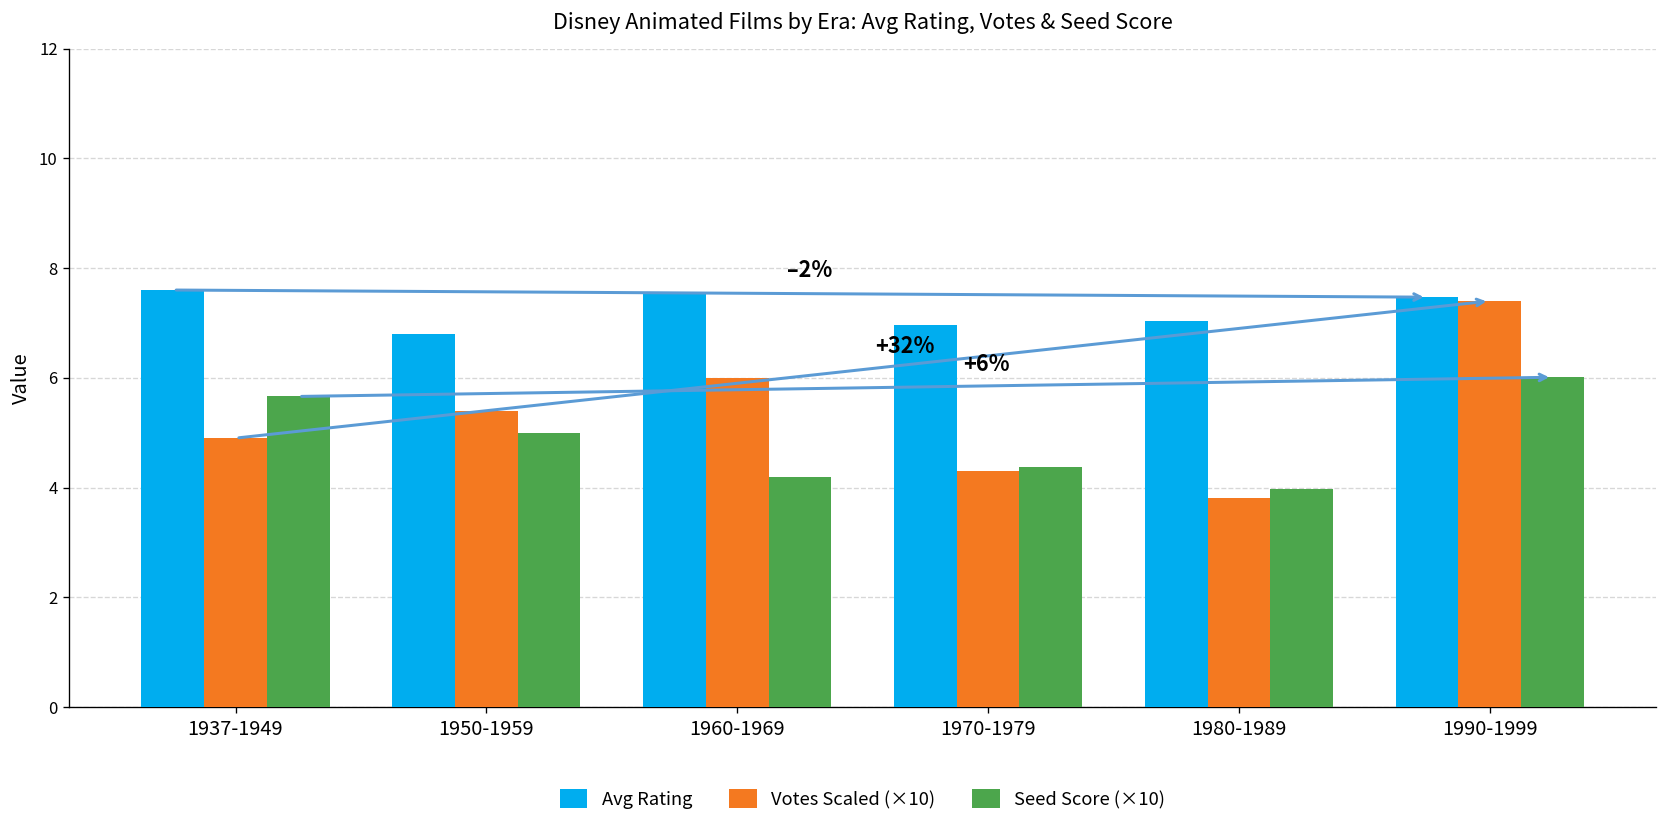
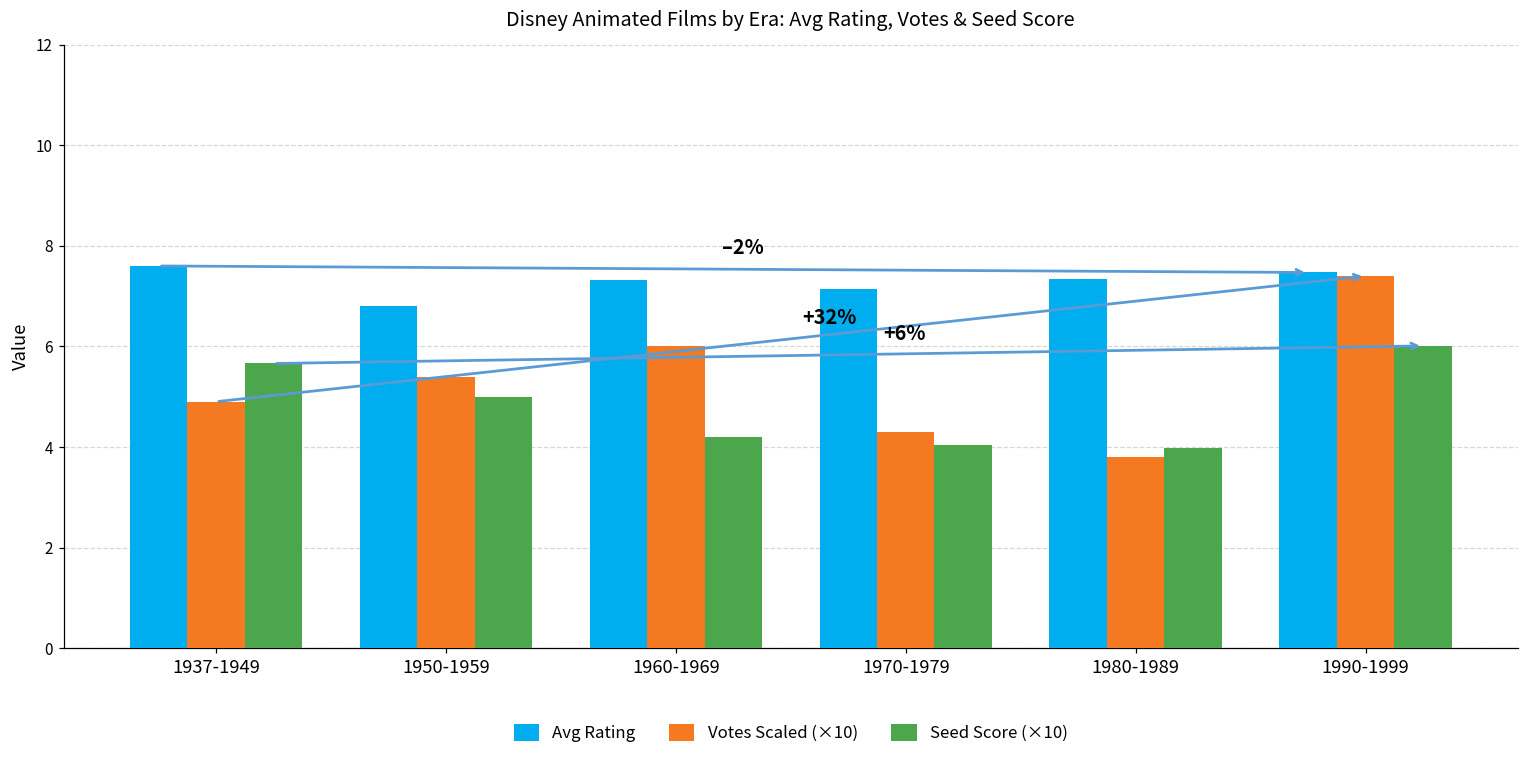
Avg Rating, 1960-1969: 7.6 -> 7.3
Avg Rating, 1970-1979: 7.0 -> 7.2
Seed Score (×10), 1970-1979: 4.4 -> 4.0
Avg Rating, 1980-1989: 7.0 -> 7.3
